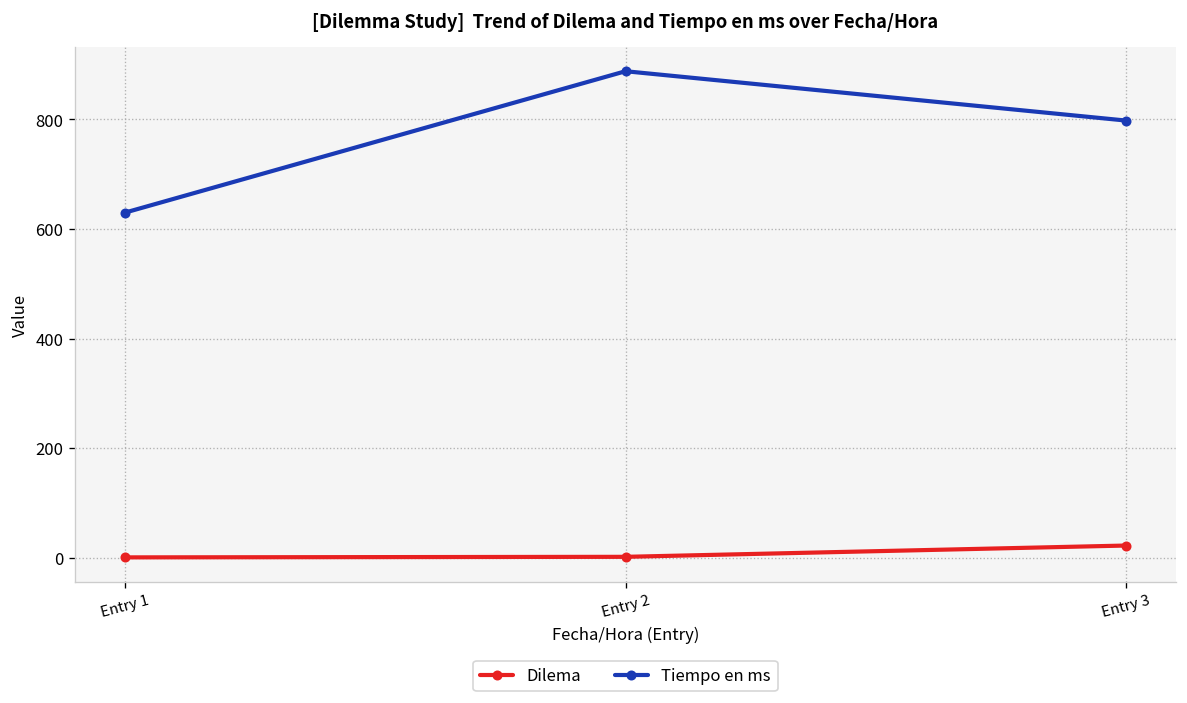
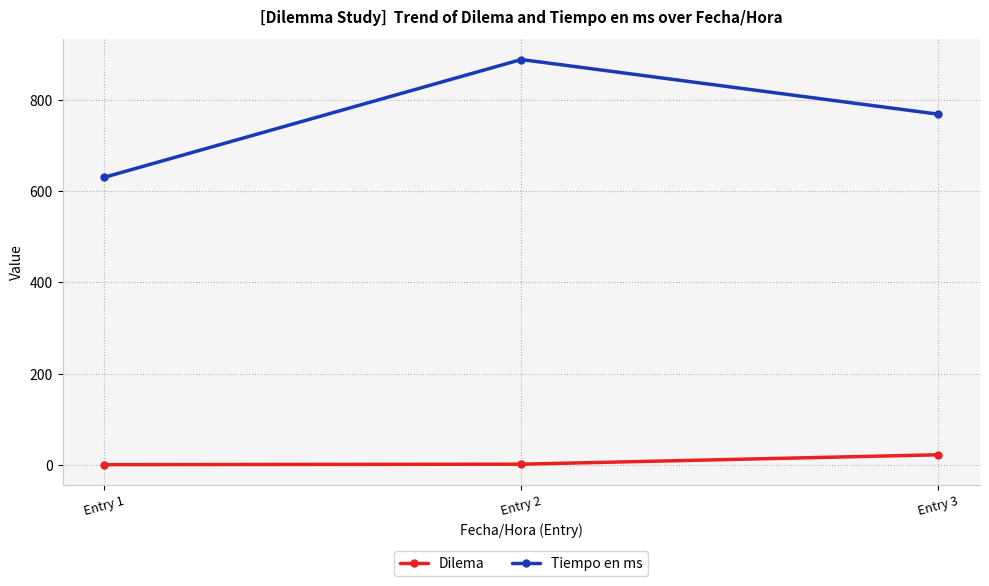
Tiempo en ms, Entry 3: 800 -> 770
